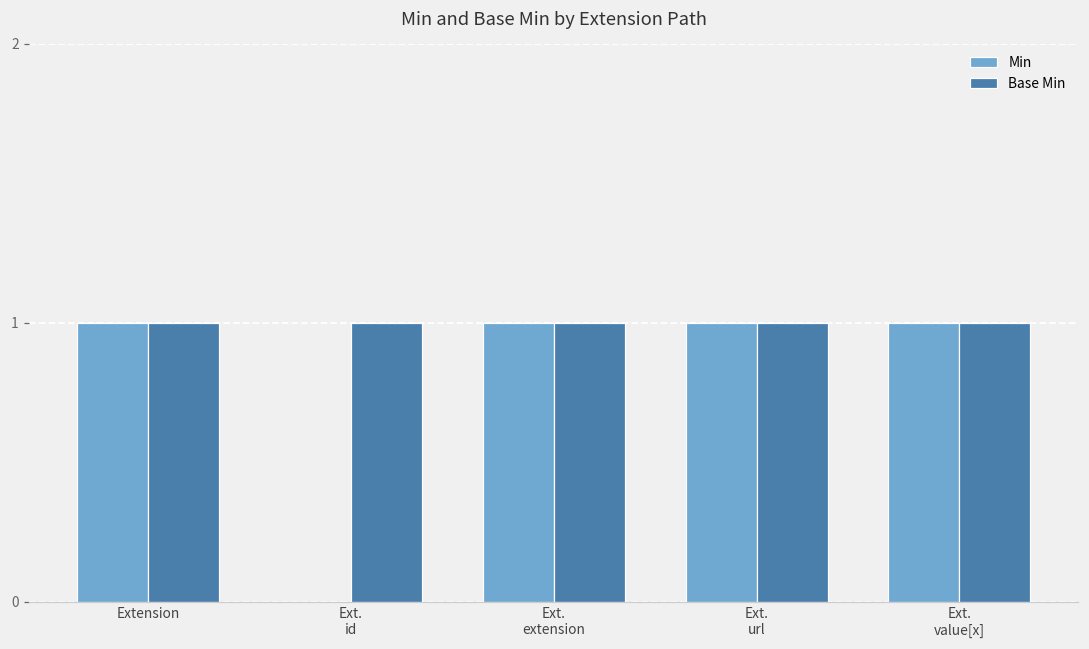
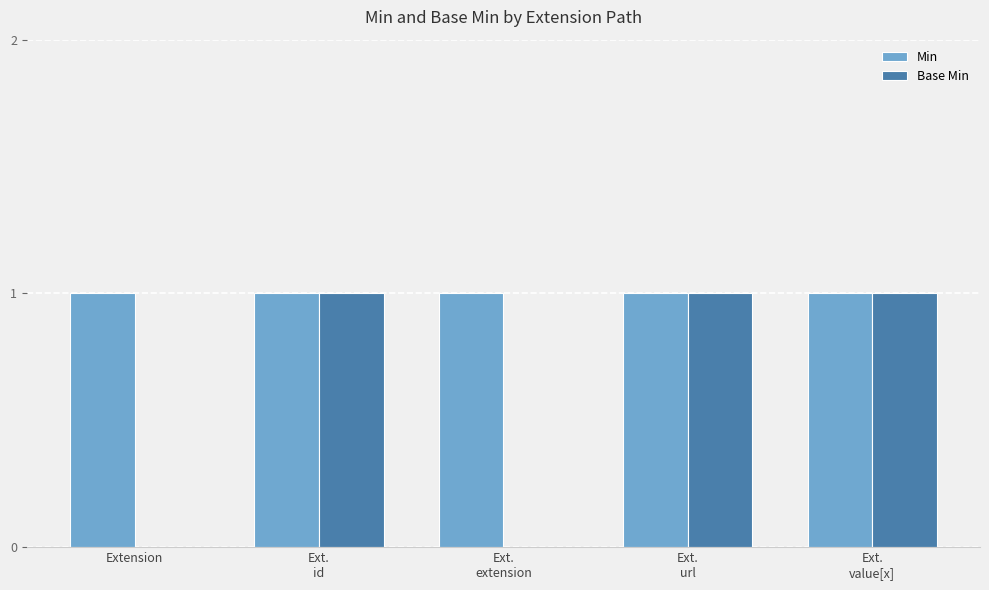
Base Min, Extension: 1 -> 0
Min, Ext. id: 0 -> 1
Base Min, Ext. extension: 1 -> 0
